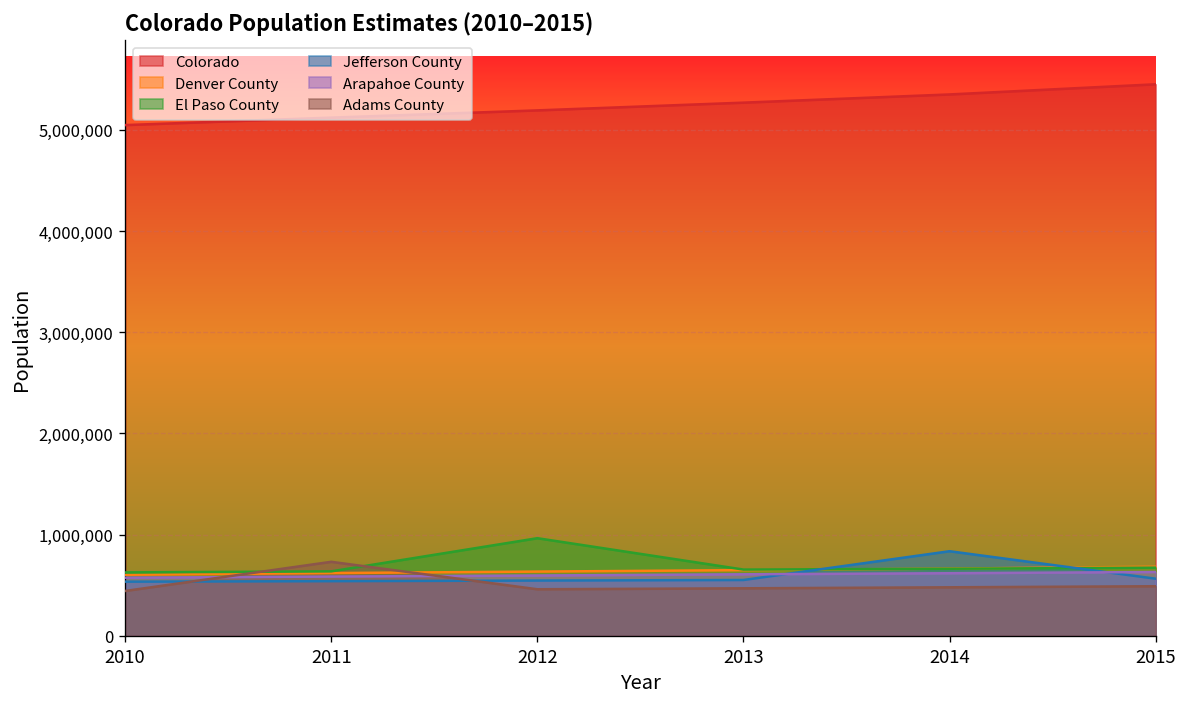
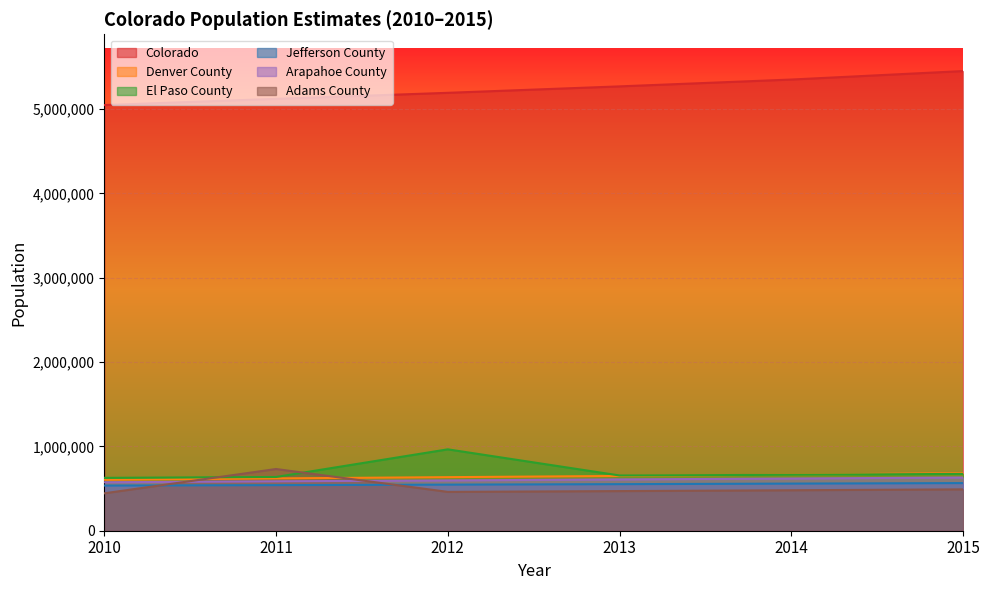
Jefferson County, 2014: 800,000 -> 600,000
